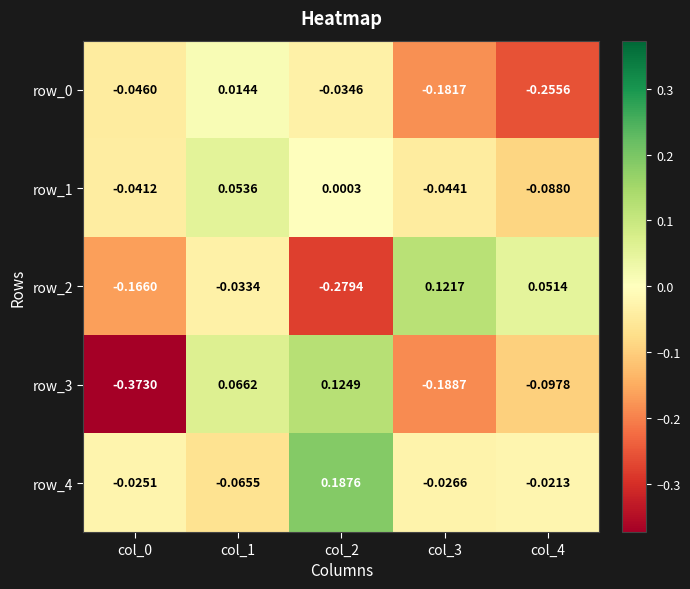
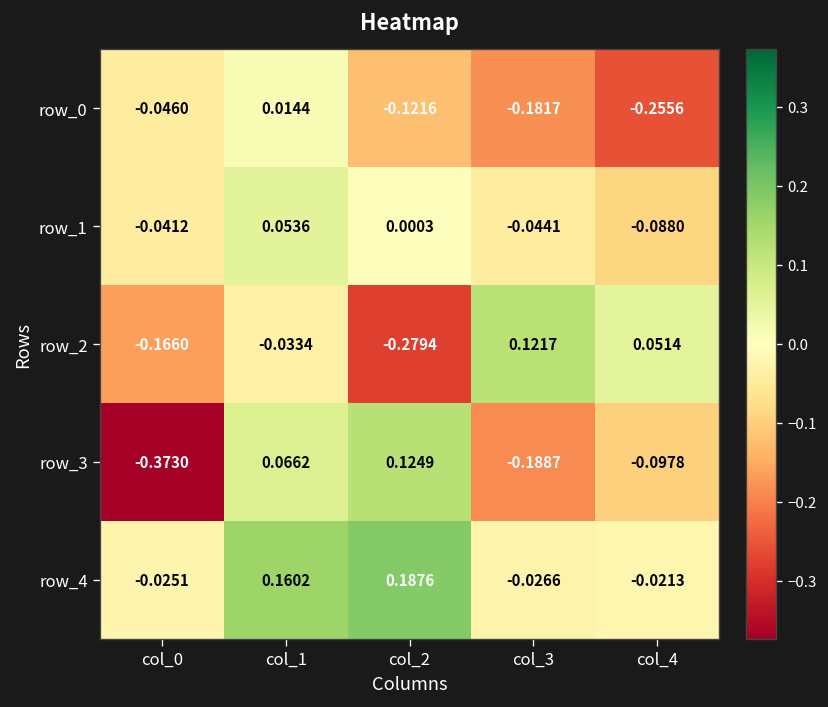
row_0, col_2: -0.0346 -> -0.1216
row_4, col_1: -0.0655 -> 0.1602
